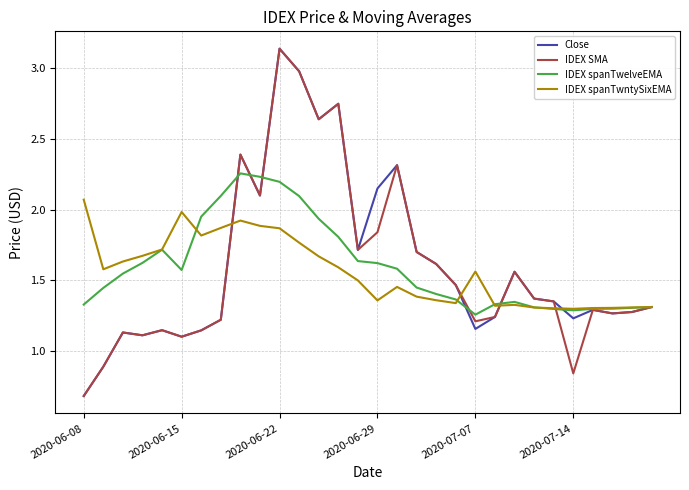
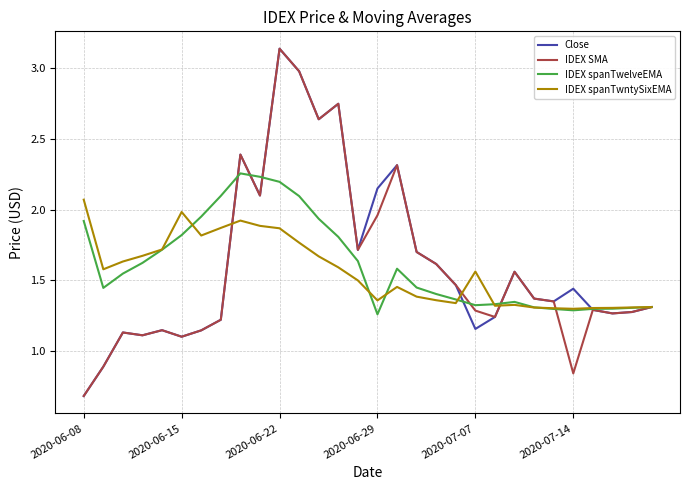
IDEX spanTwelveEMA, 2020-06-08: 1.33 -> 1.92
IDEX spanTwelveEMA, 2020-06-15: 1.57 -> 1.82
IDEX SMA, 2020-06-29: 1.84 -> 1.96
IDEX spanTwelveEMA, 2020-06-29: 1.62 -> 1.26
IDEX SMA, 2020-07-07: 1.21 -> 1.29
IDEX spanTwelveEMA, 2020-07-07: 1.26 -> 1.32
Close, 2020-07-14: 1.23 -> 1.44
